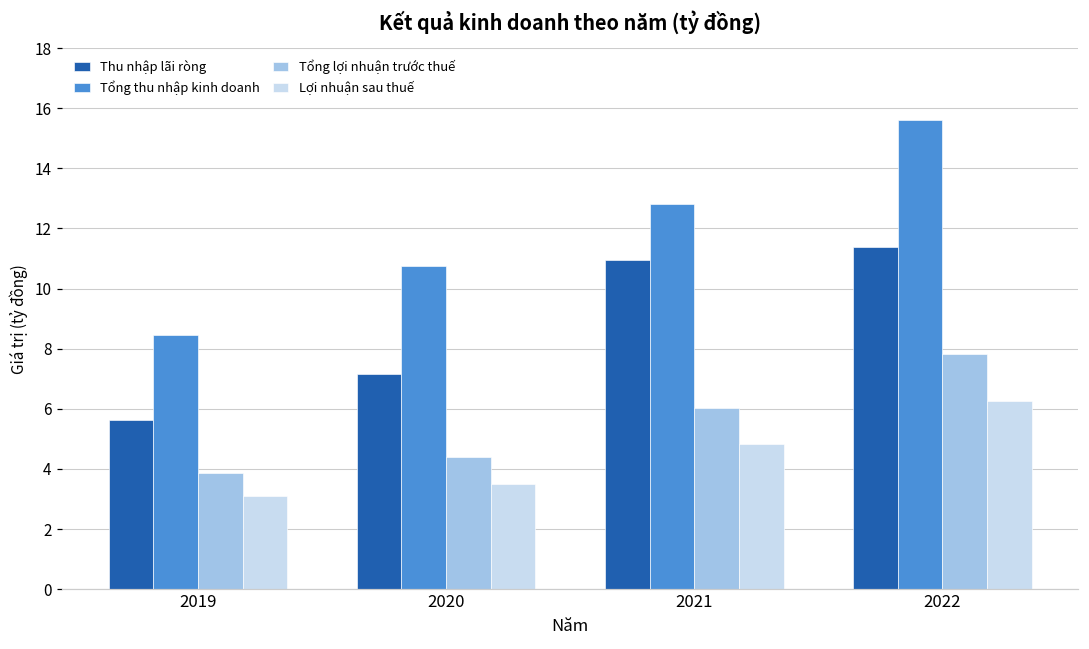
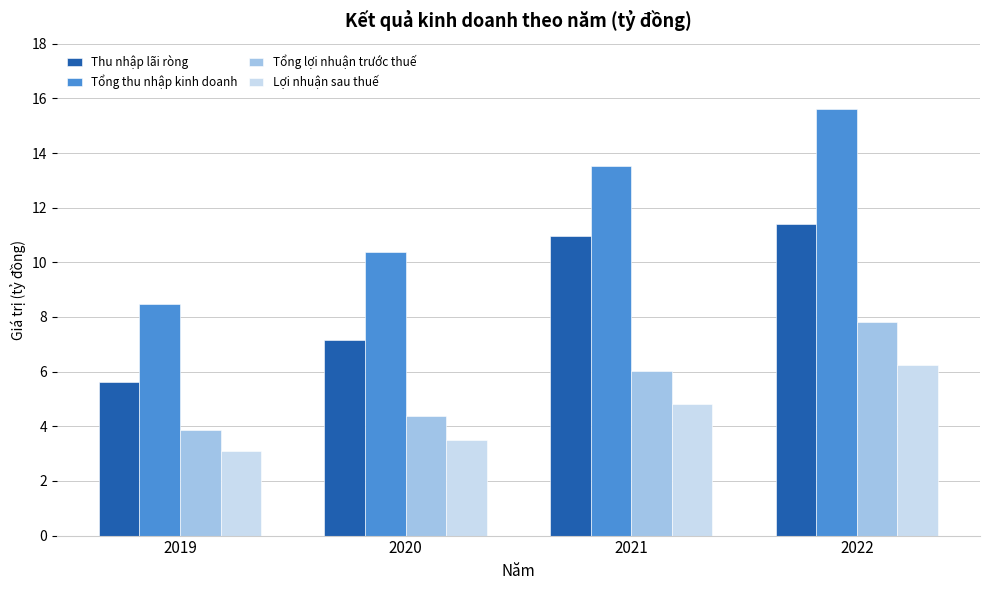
Tổng thu nhập kinh doanh, 2020: 10.8 -> 10.4
Tổng thu nhập kinh doanh, 2021: 12.8 -> 13.5
